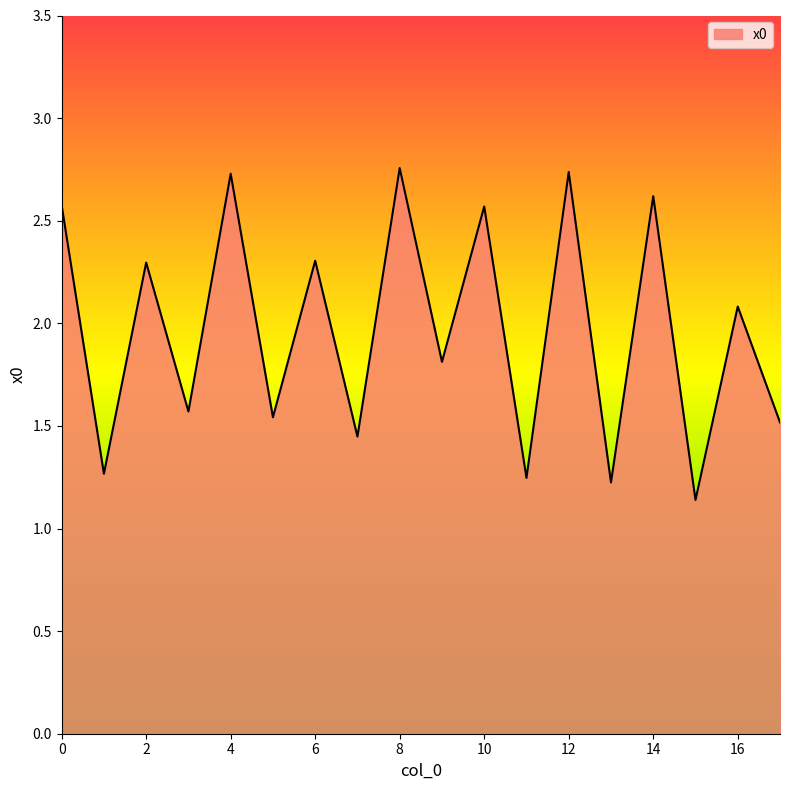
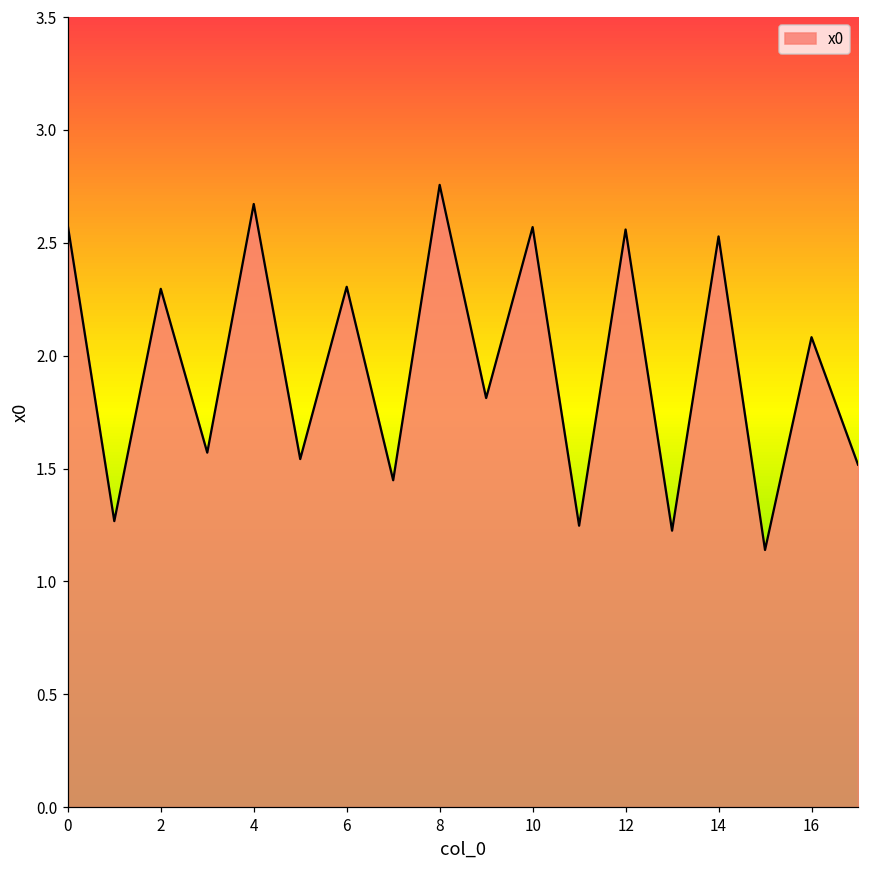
4: 2.73 -> 2.67
12: 2.74 -> 2.56
14: 2.62 -> 2.53
